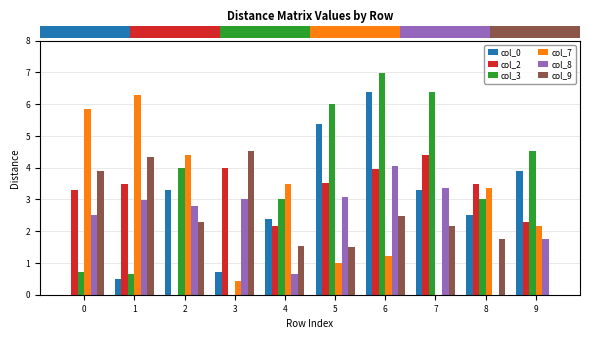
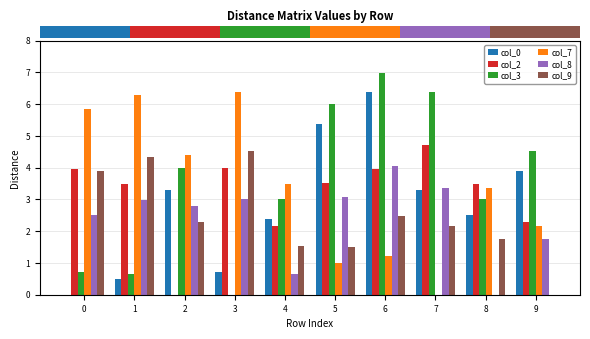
col_2, 0: 3.3 -> 4.0
col_7, 3: 0.4 -> 6.4
col_2, 7: 4.4 -> 4.7
